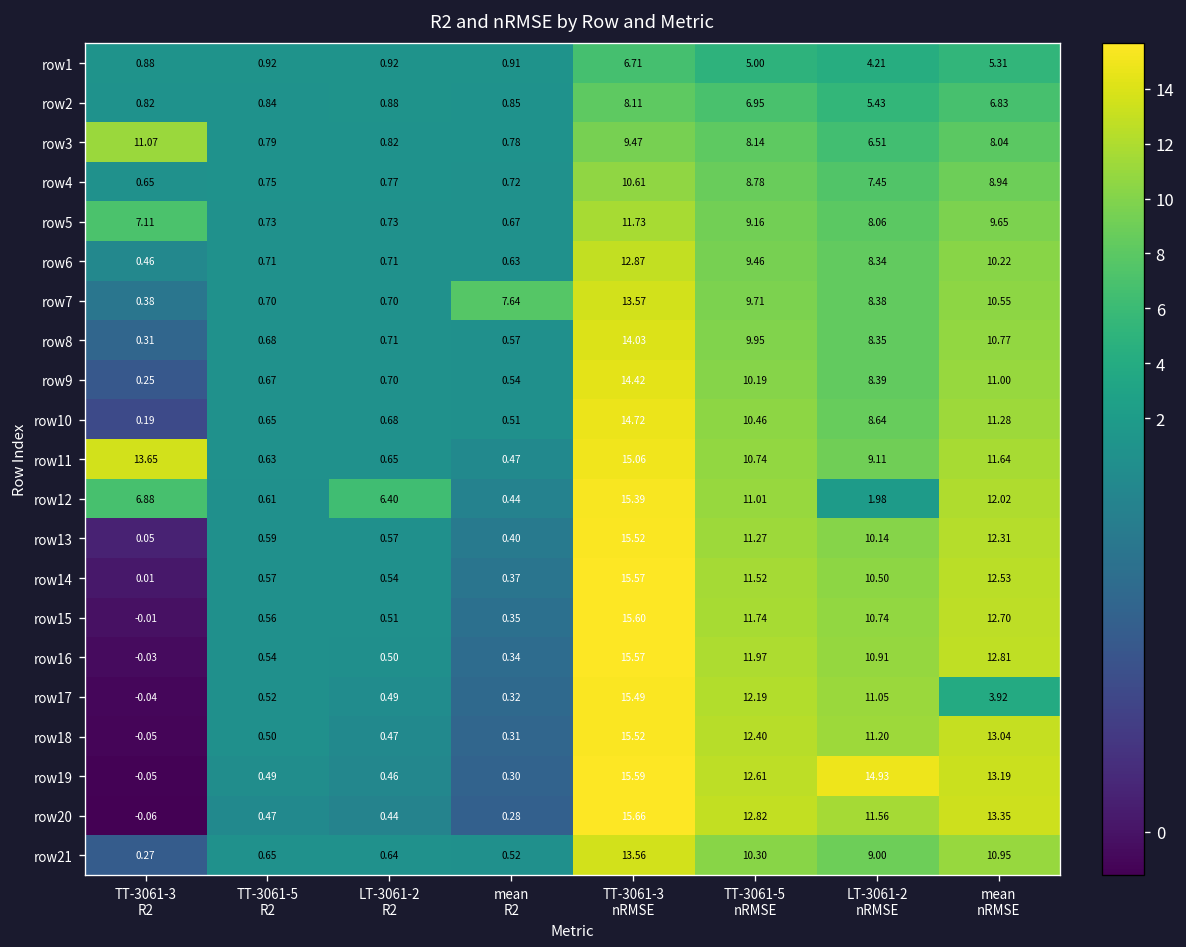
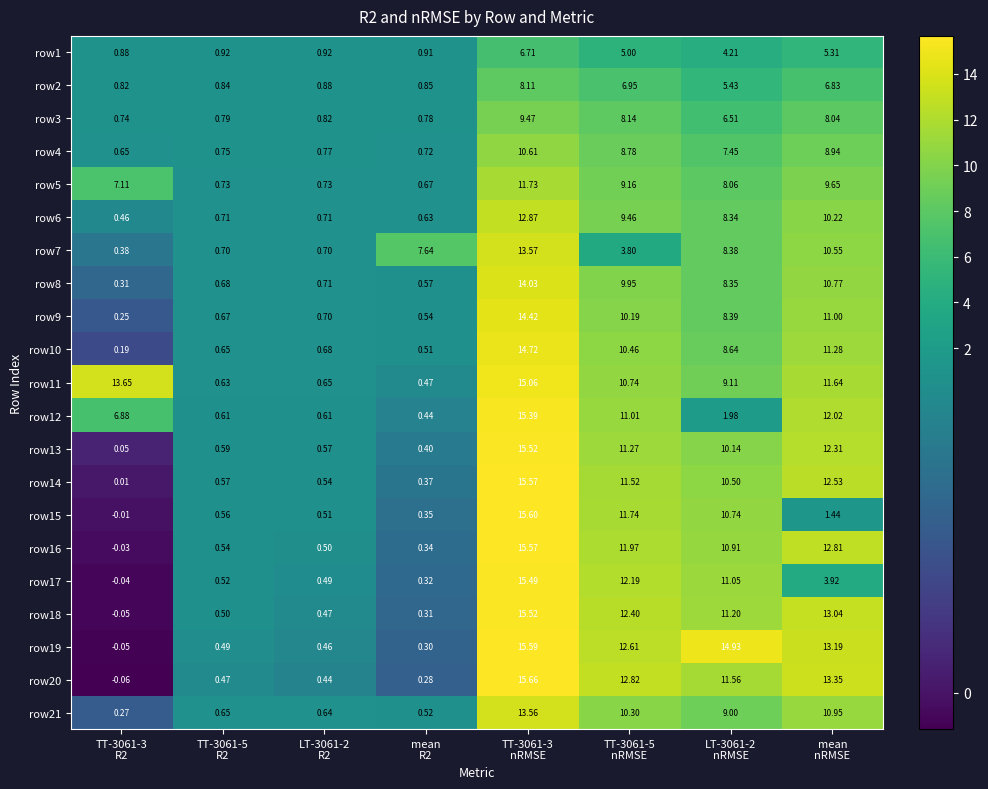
row3, TT-3061-3 R2: 11.07 -> 0.74
row7, TT-3061-5 nRMSE: 9.71 -> 3.80
row12, LT-3061-2 R2: 6.40 -> 0.61
row15, mean nRMSE: 12.70 -> 1.44
